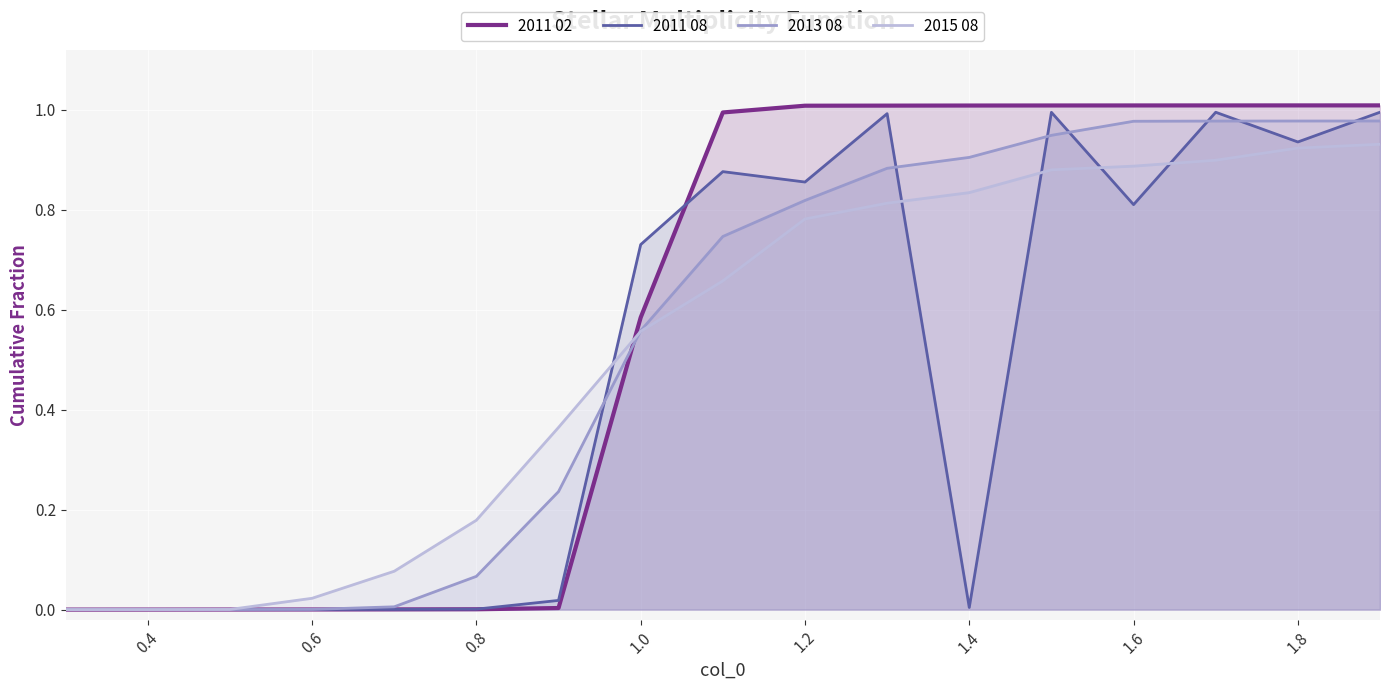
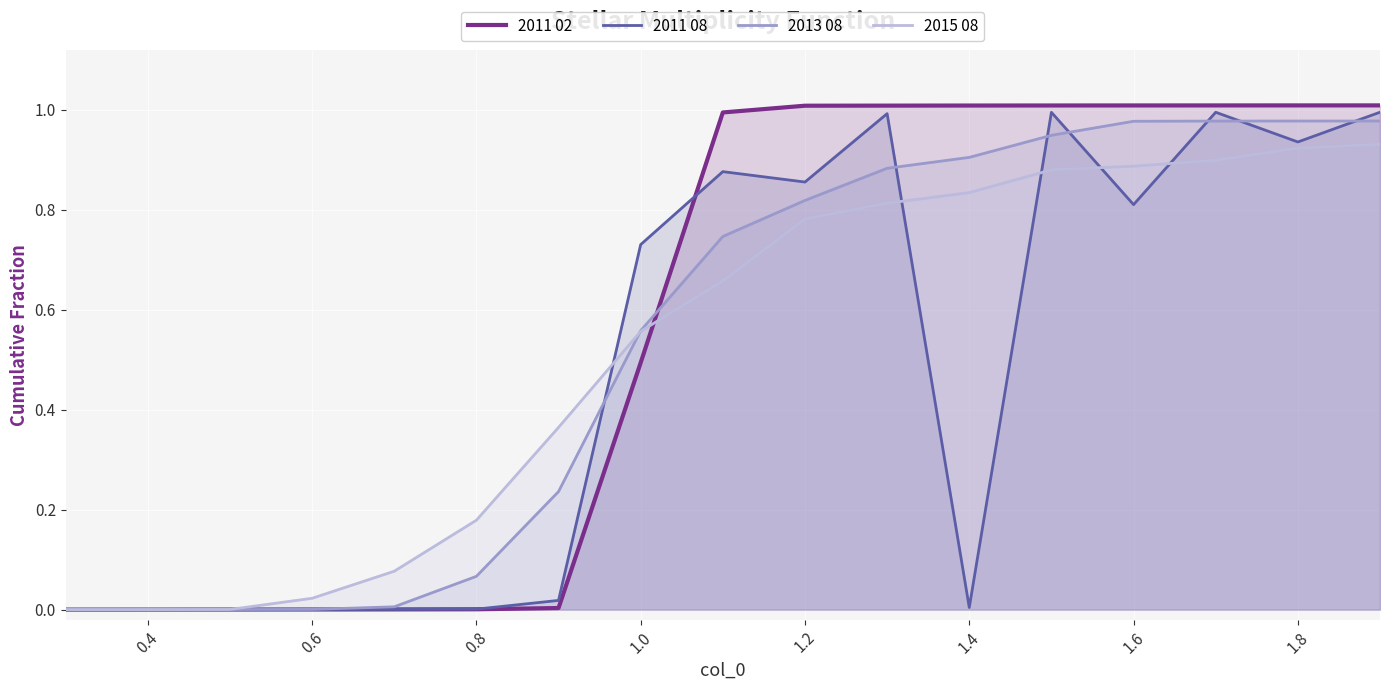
2011 02, 1.0: 0.58 -> 0.49
